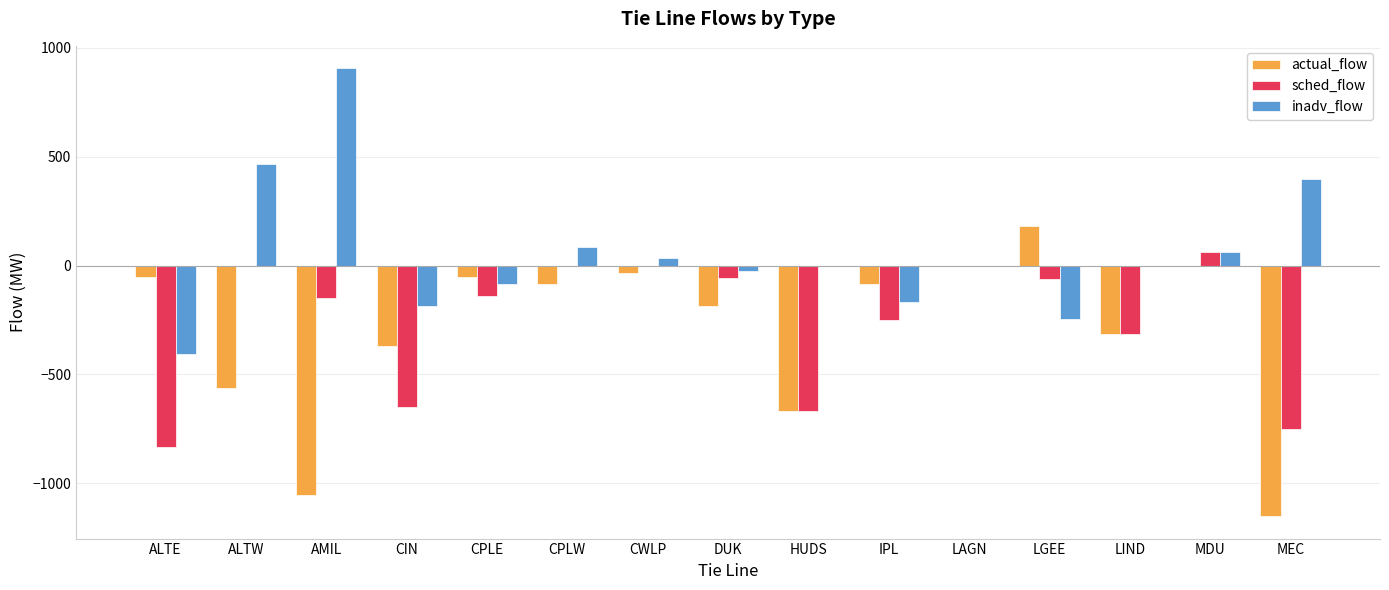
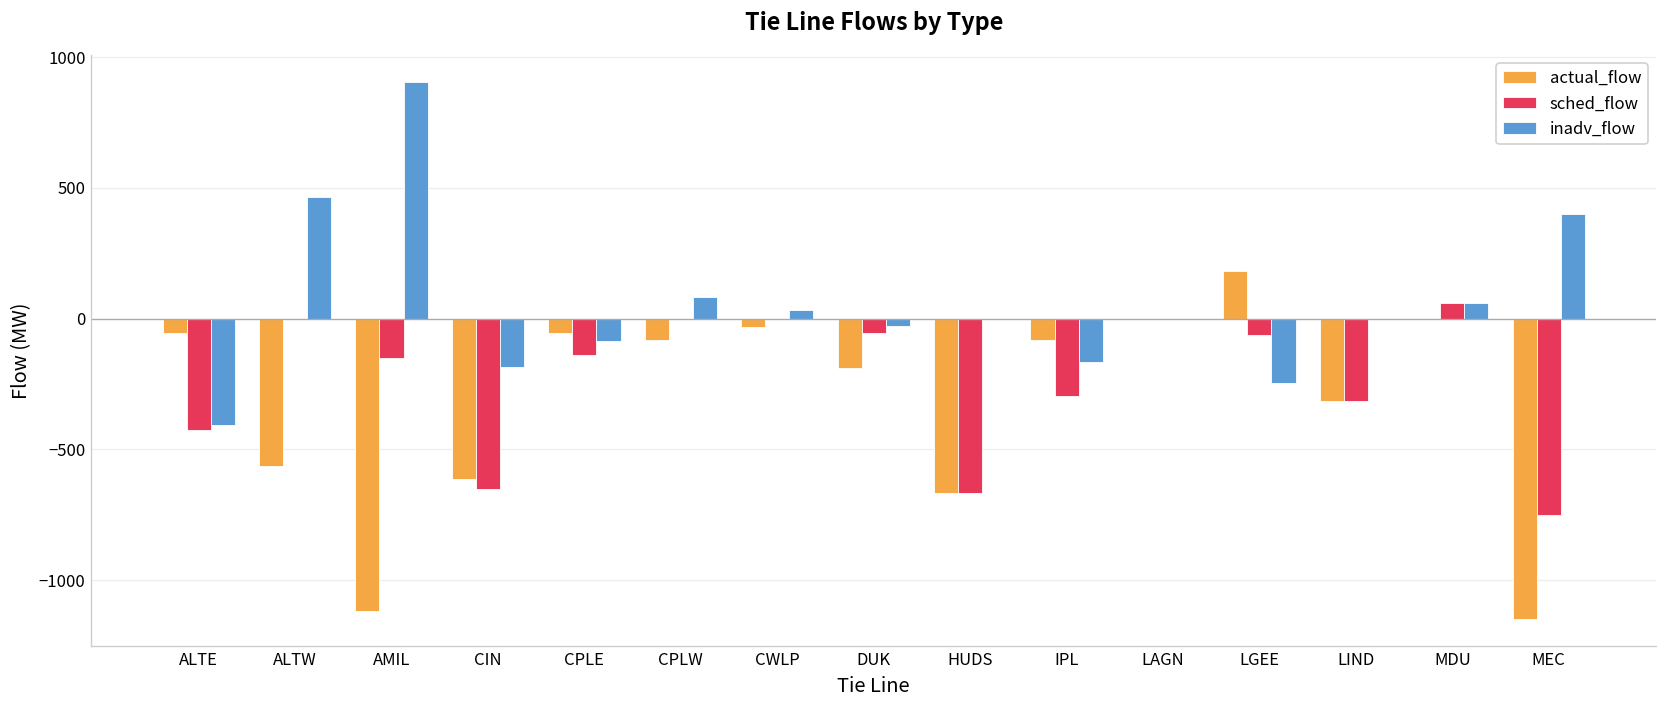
sched_flow, ALTE: -830 -> -430
actual_flow, AMIL: -1060 -> -1120
actual_flow, CIN: -370 -> -610
sched_flow, IPL: -250 -> -300
